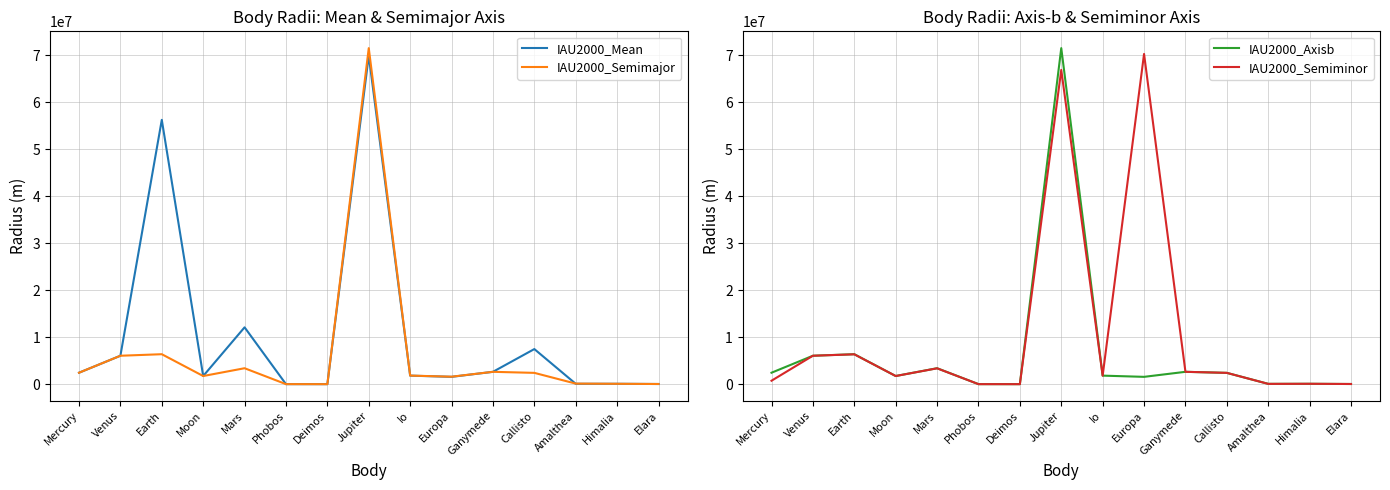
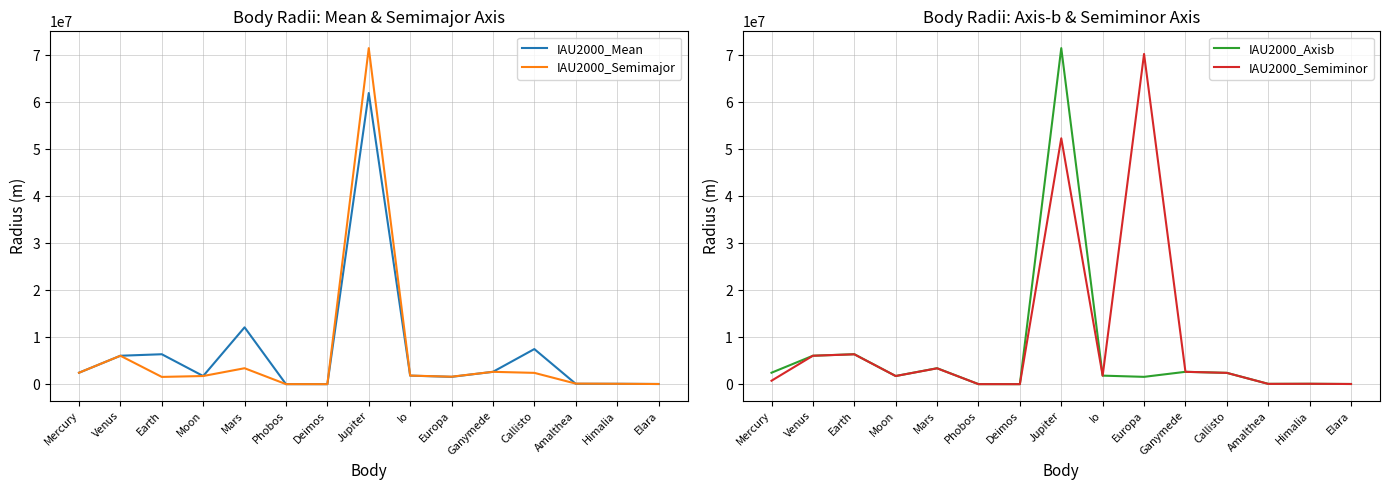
Body Radii: Mean & Semimajor Axis, IAU2000_Mean, Earth: 56000000 -> 6000000
Body Radii: Mean & Semimajor Axis, IAU2000_Semimajor, Earth: 6000000 -> 2000000
Body Radii: Mean & Semimajor Axis, IAU2000_Mean, Jupiter: 70000000 -> 62000000
Body Radii: Axis-b & Semiminor Axis, IAU2000_Semiminor, Jupiter: 67000000 -> 52000000
